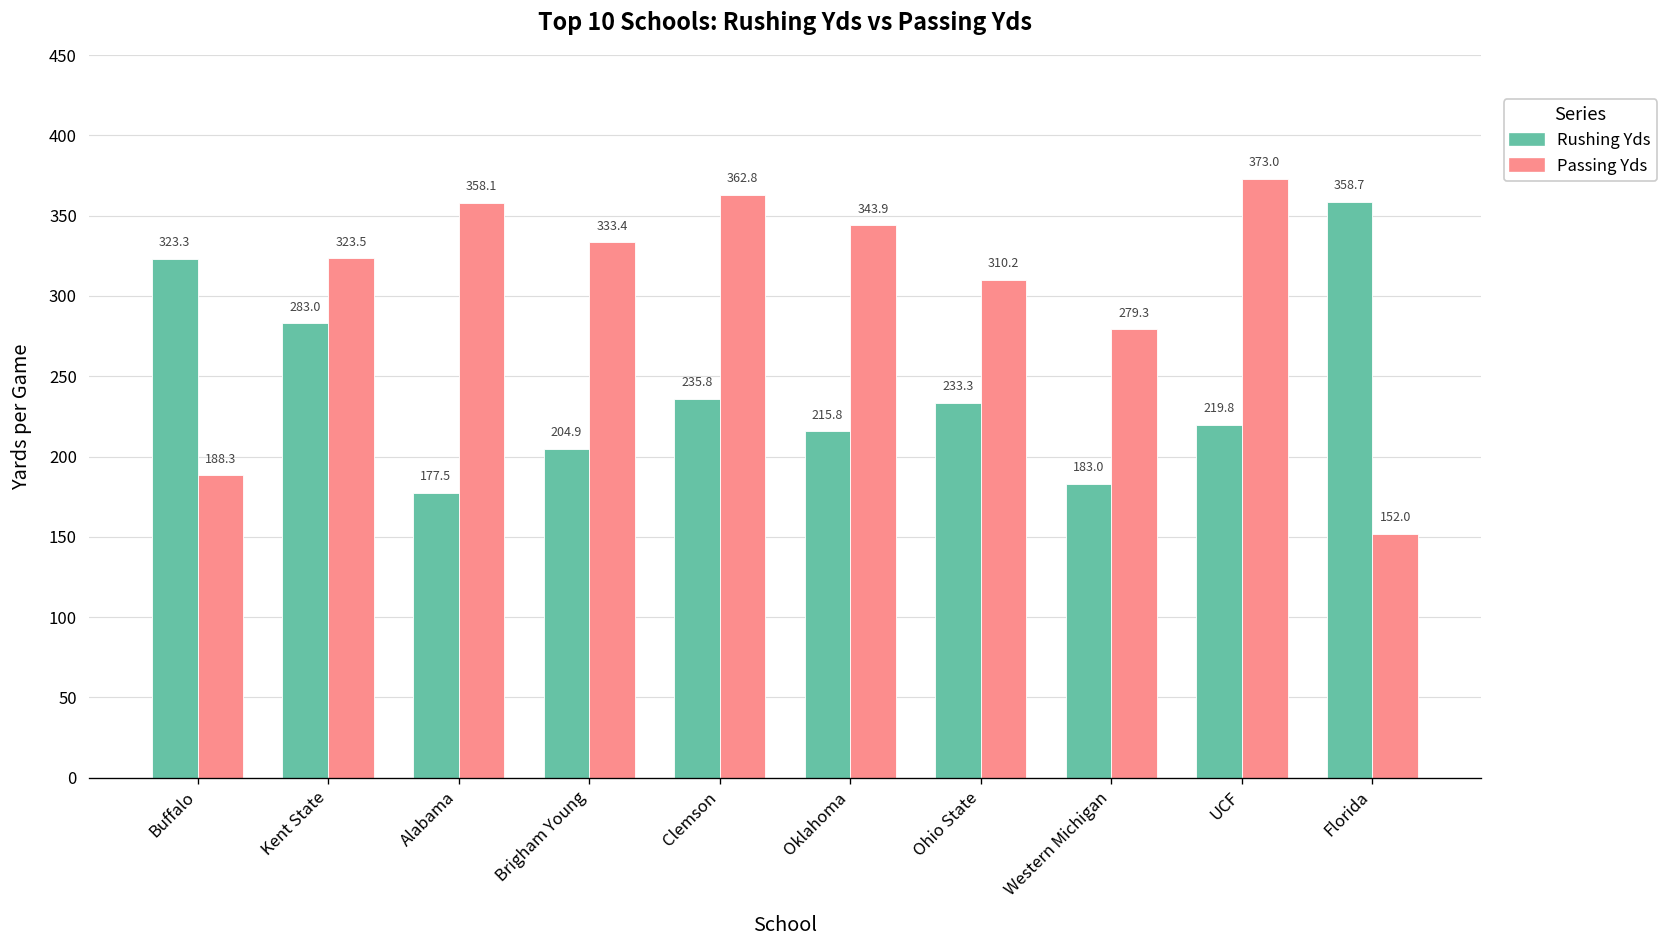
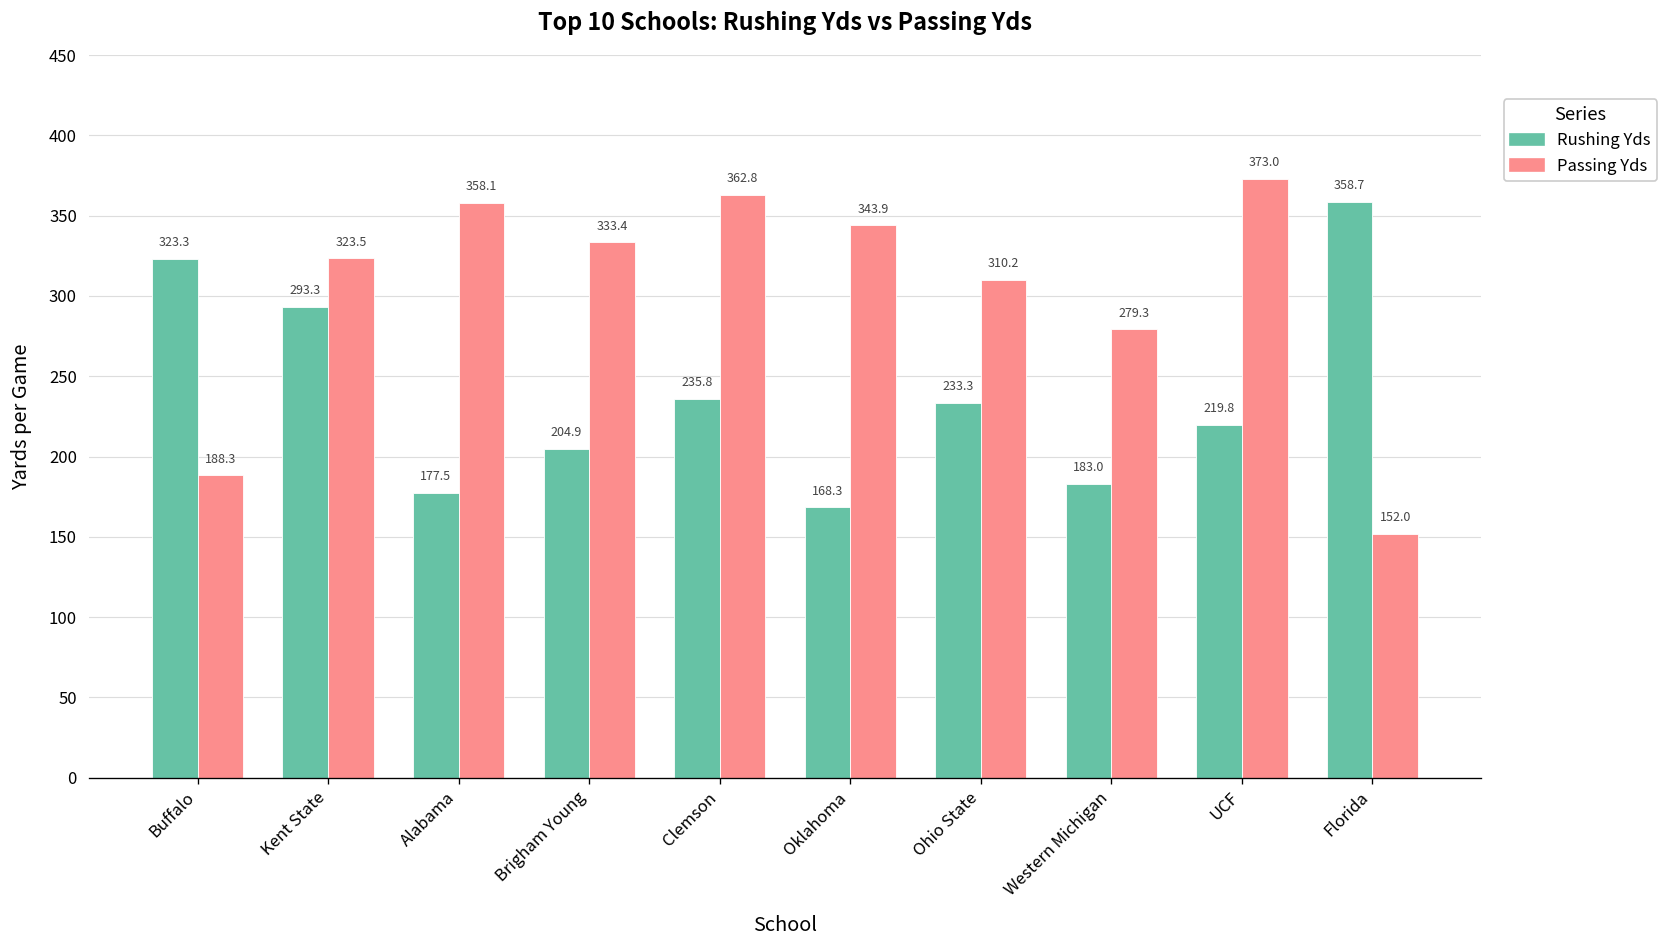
Rushing Yds, Kent State: 283.0 -> 293.3
Rushing Yds, Oklahoma: 215.8 -> 168.3
